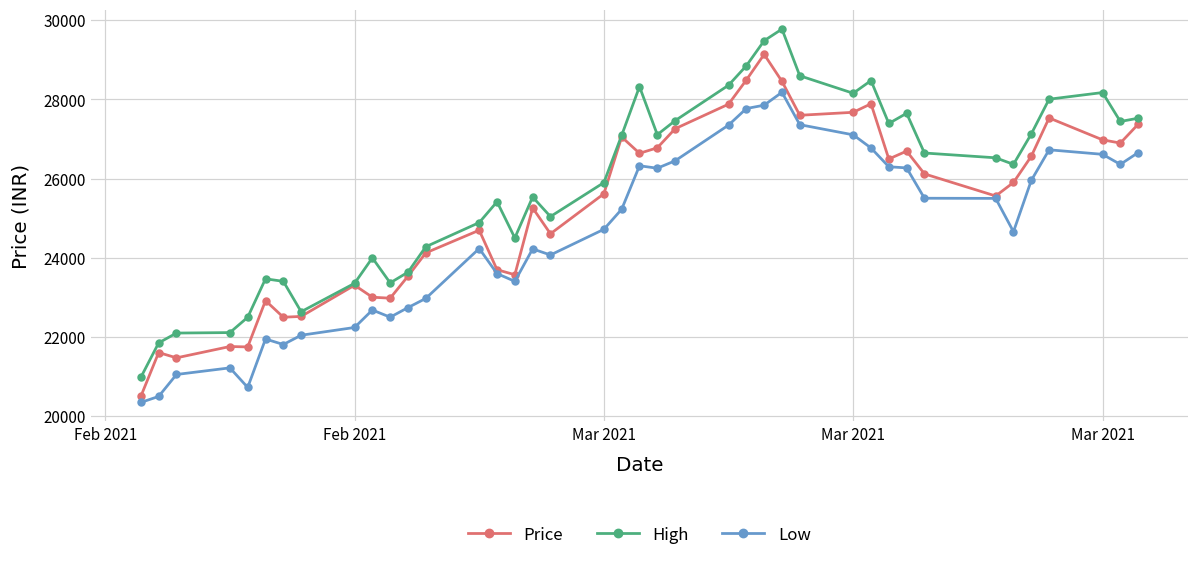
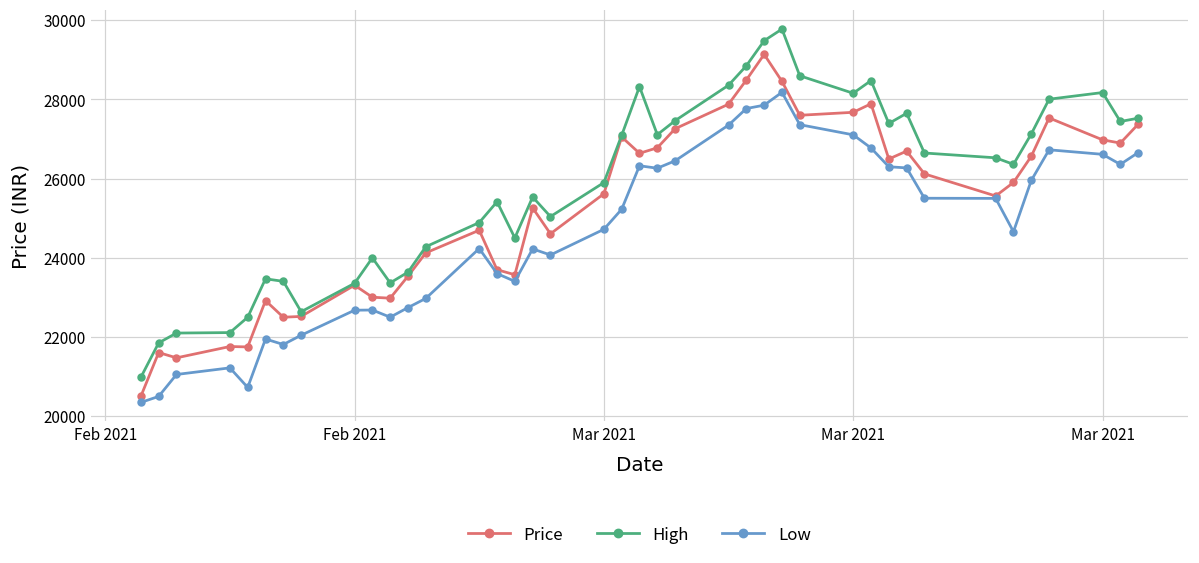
Low, Feb 2021: 22200 -> 22700
